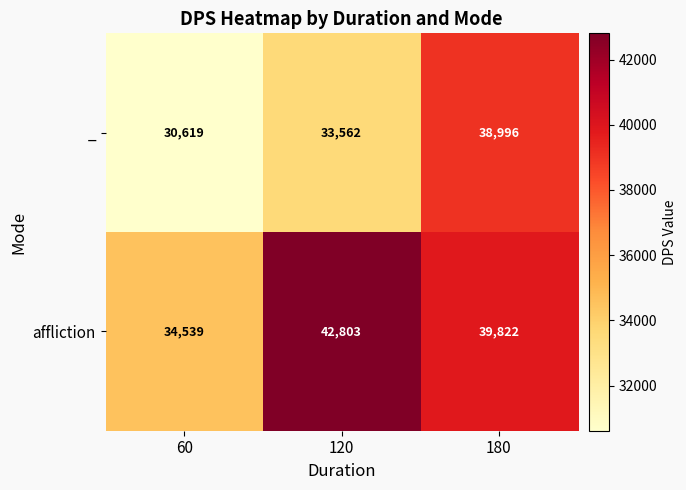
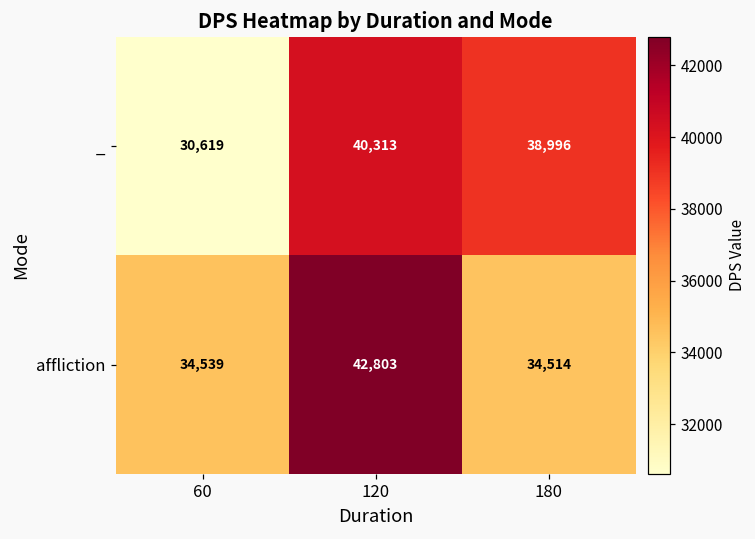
_, 120: 33,562 -> 40,313
affliction, 180: 39,822 -> 34,514
